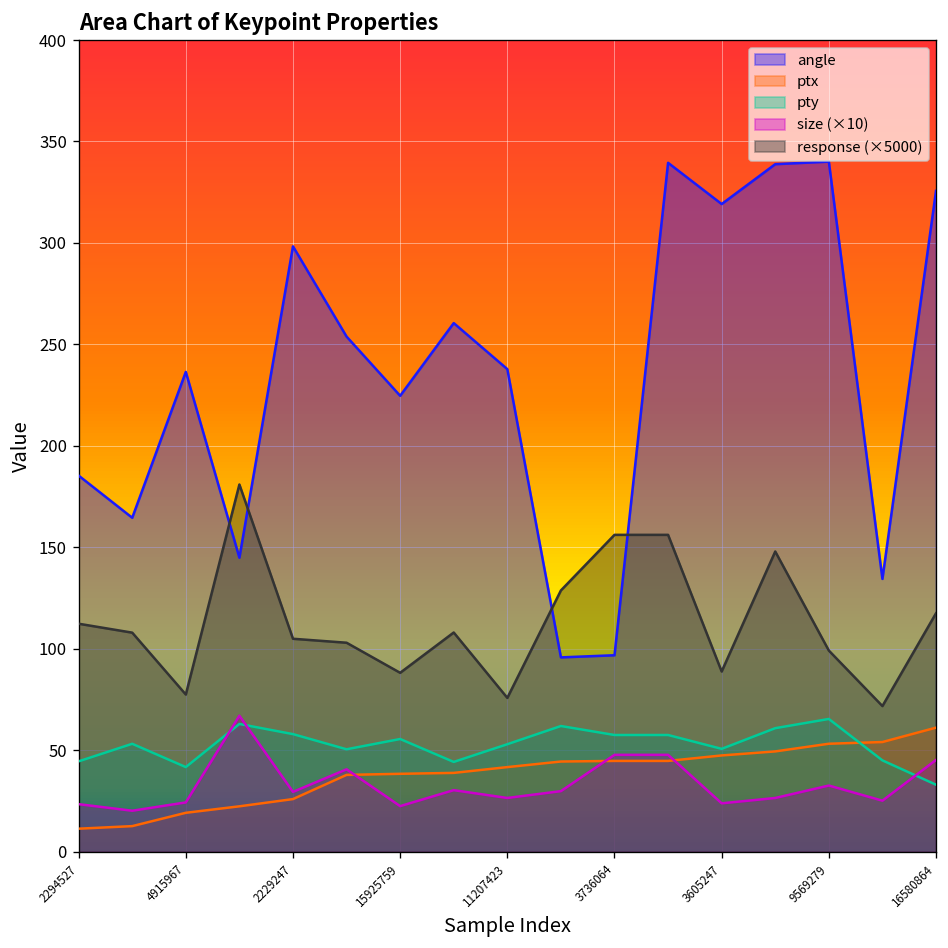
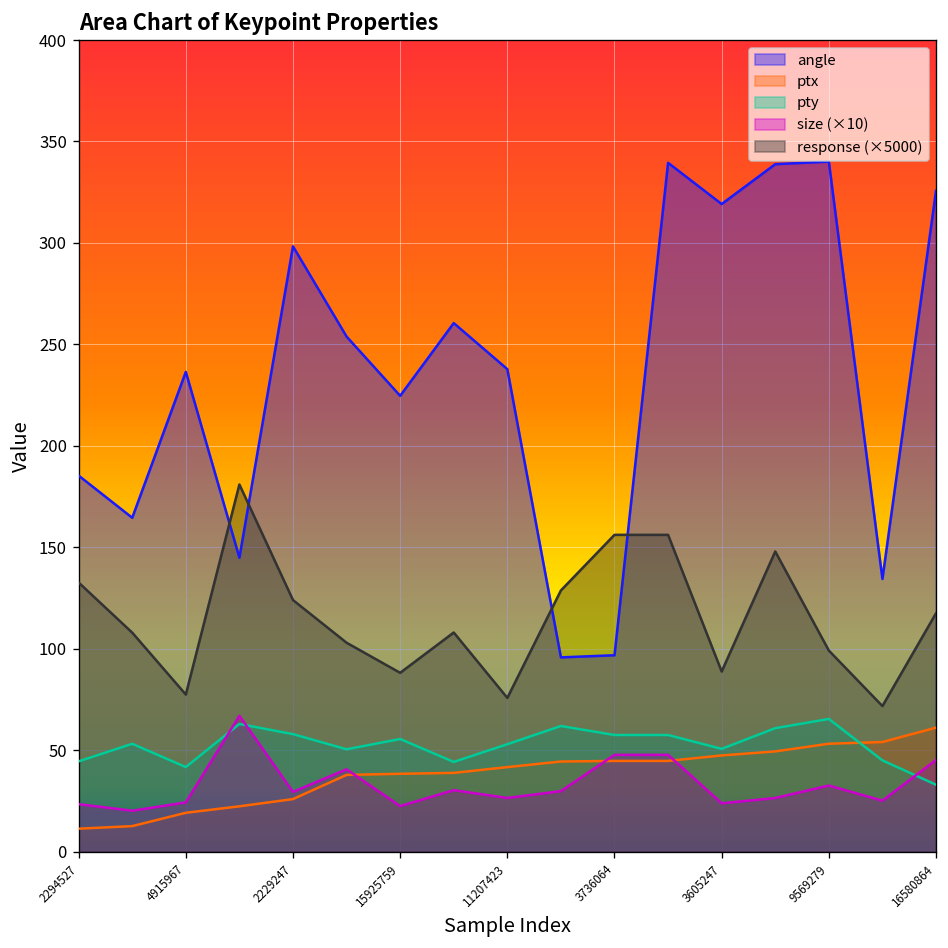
response (×5000), 2294527: 112 -> 133
response (×5000), 2229247: 105 -> 124
